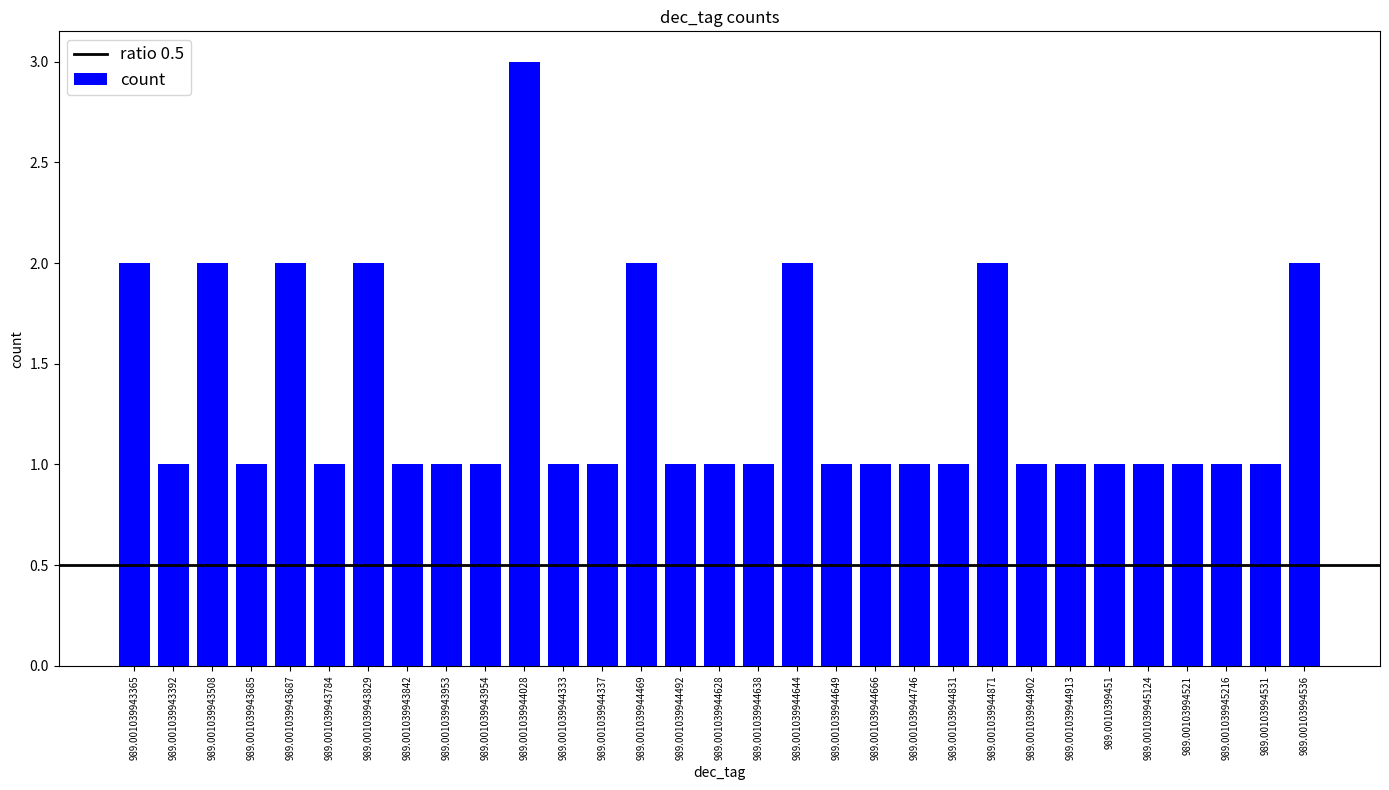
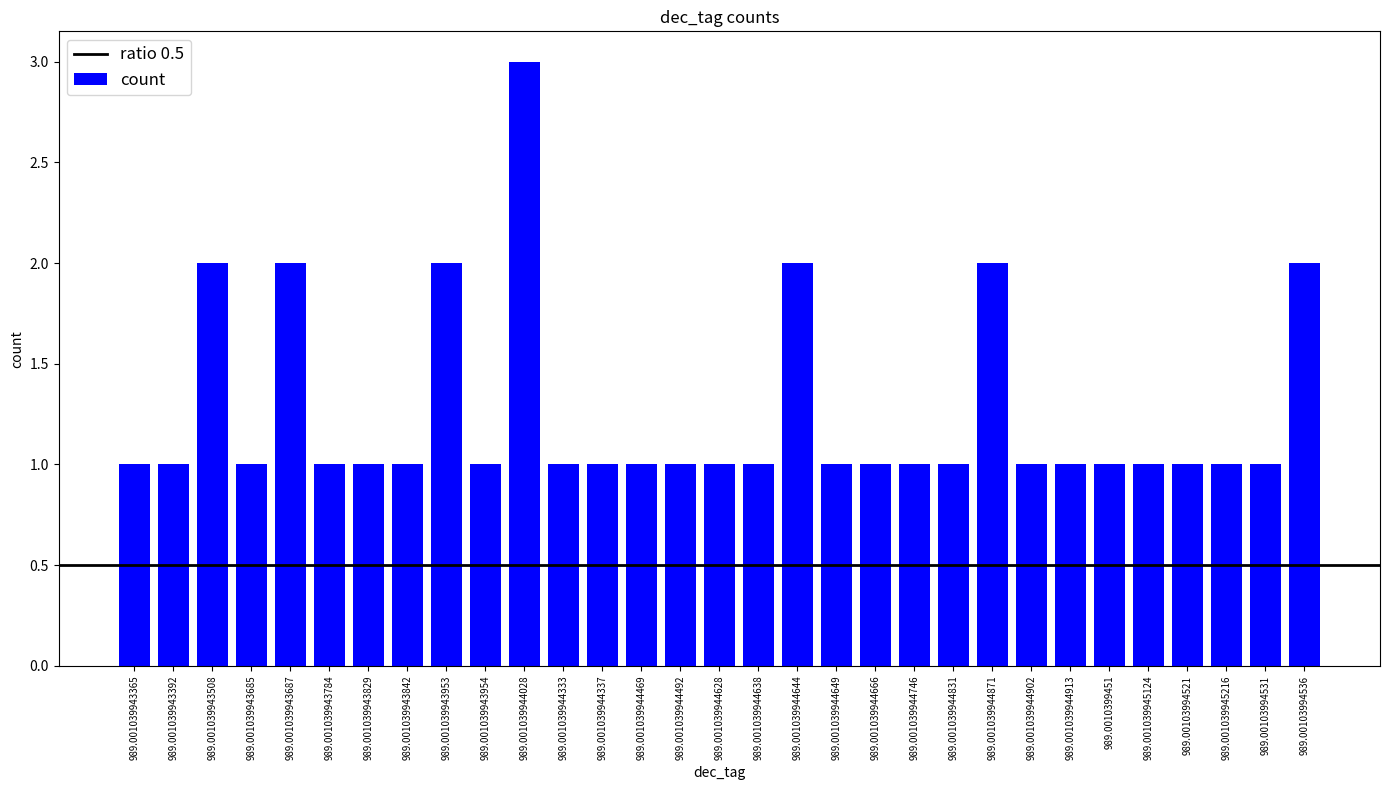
989.001039943365: 2 -> 1
989.001039943829: 2 -> 1
989.001039943953: 1 -> 2
989.001039944469: 2 -> 1
